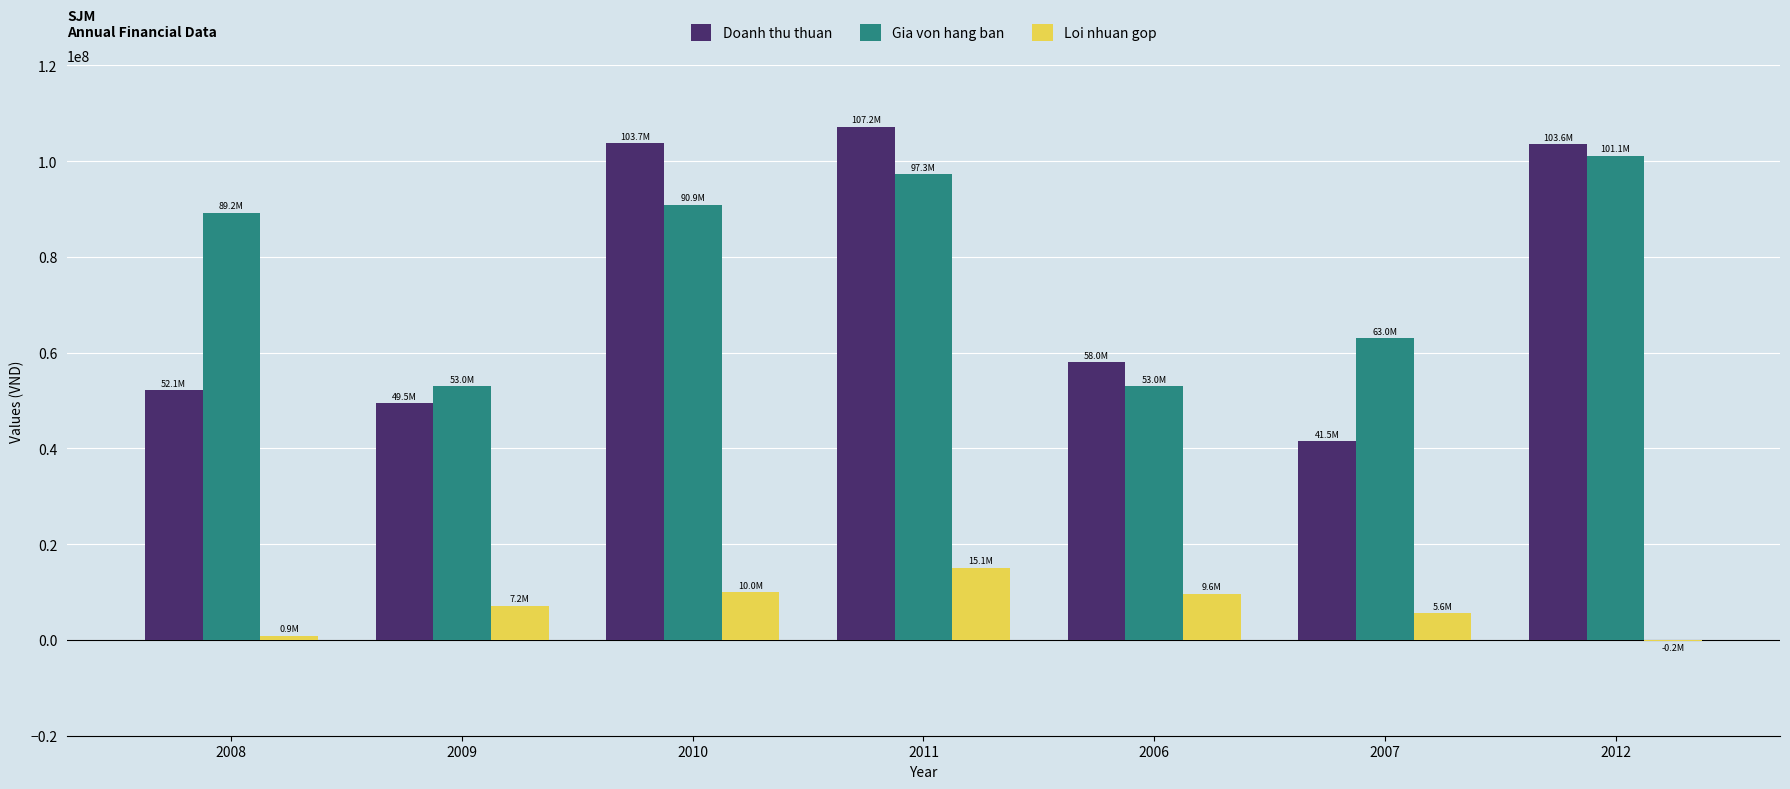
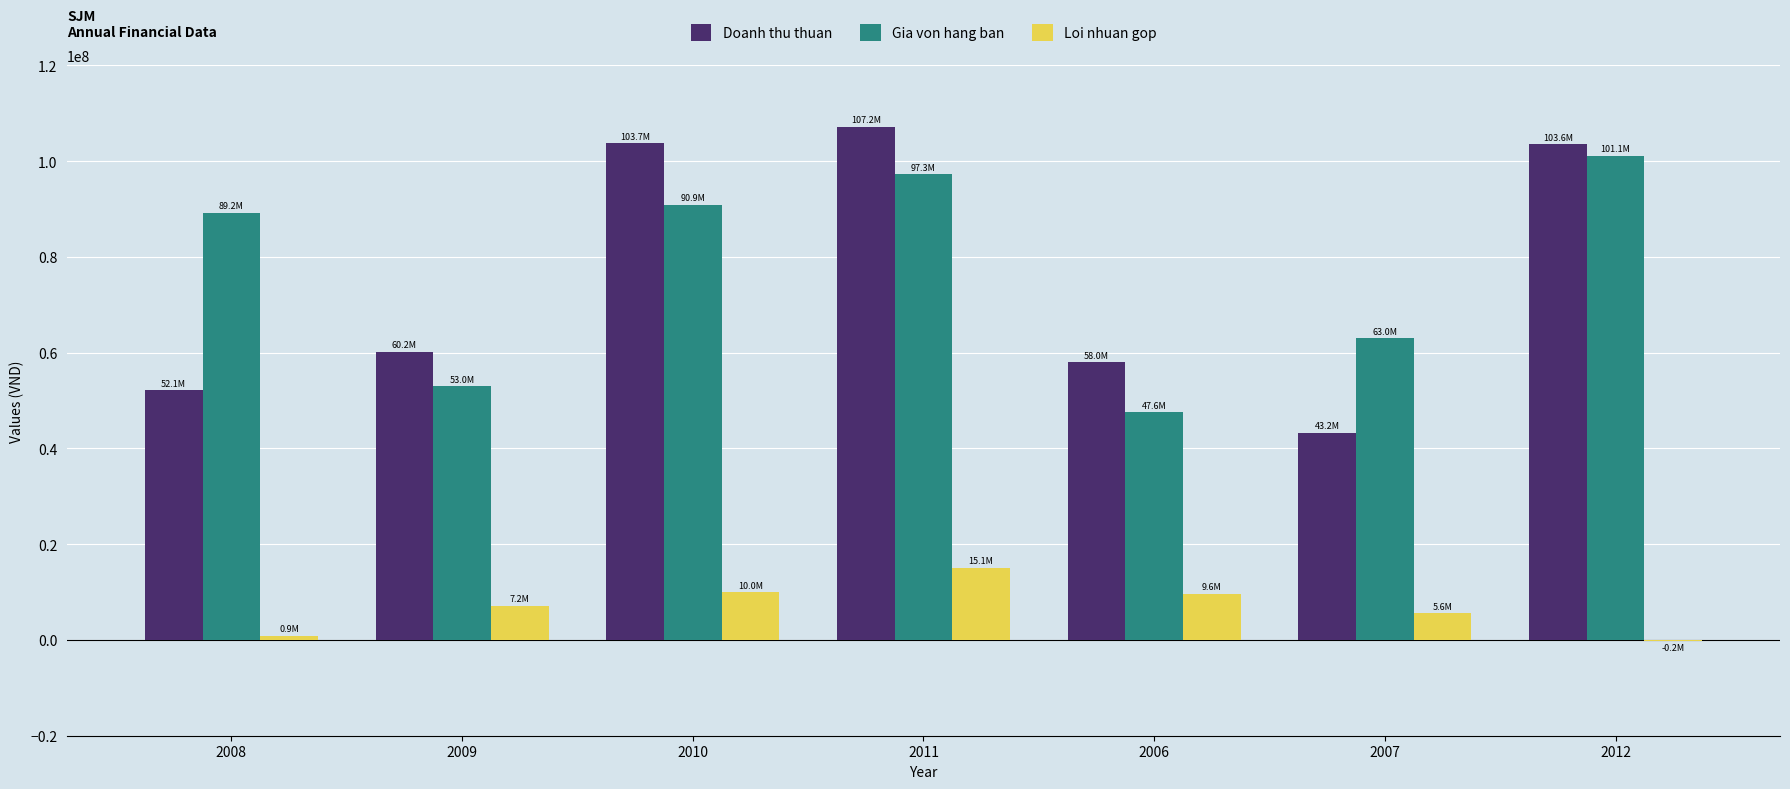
Doanh thu thuan, 2009: 49.5M -> 60.2M
Gia von hang ban, 2006: 53.0M -> 47.6M
Doanh thu thuan, 2007: 41.5M -> 43.2M
